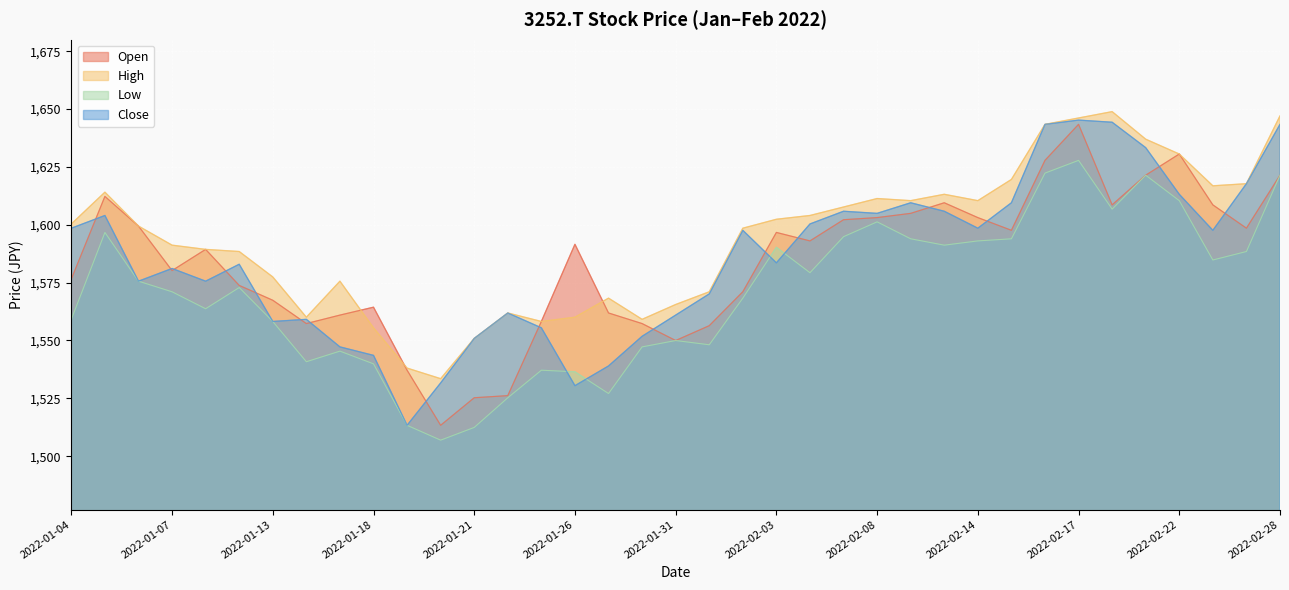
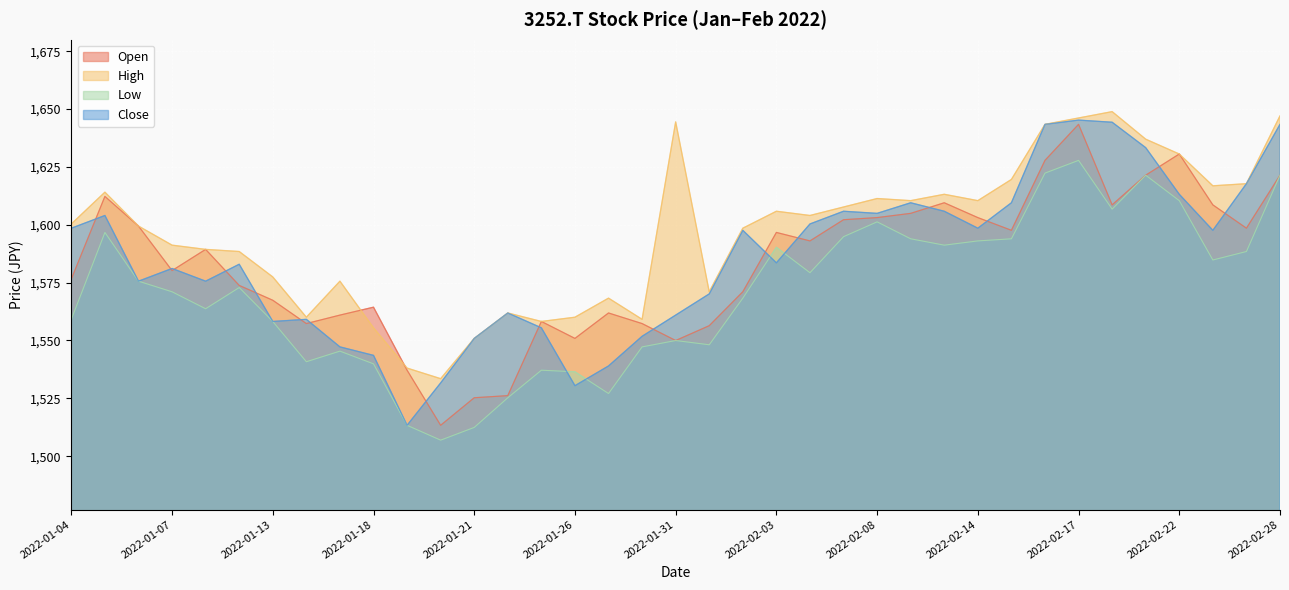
Open, 2022-01-26: 1,592 -> 1,551
High, 2022-01-31: 1,566 -> 1,644
High, 2022-02-03: 1,602 -> 1,606
